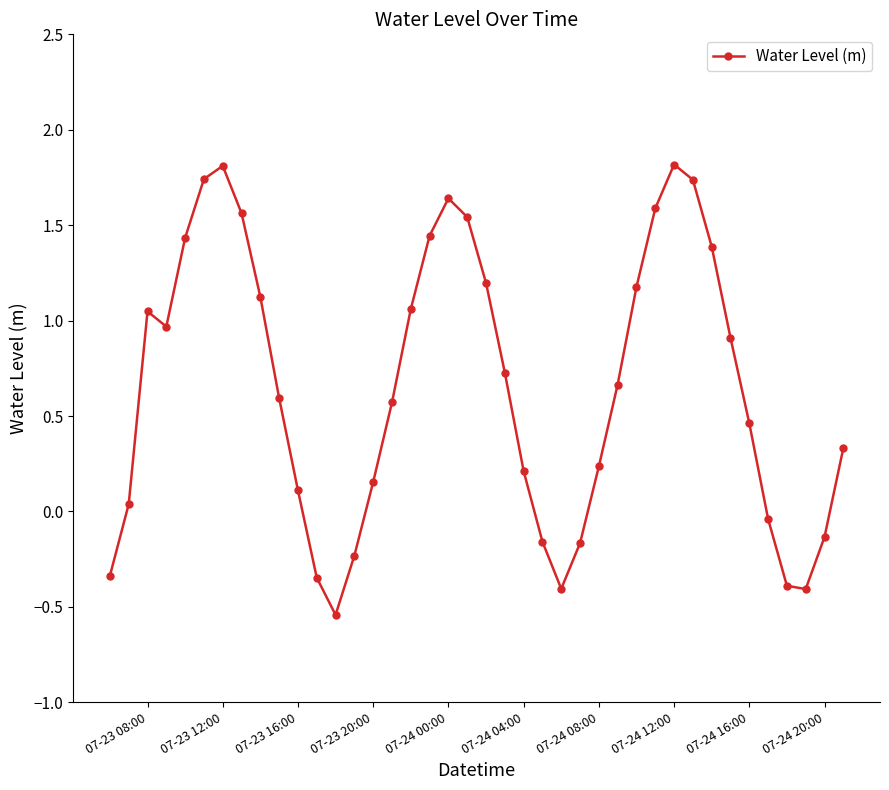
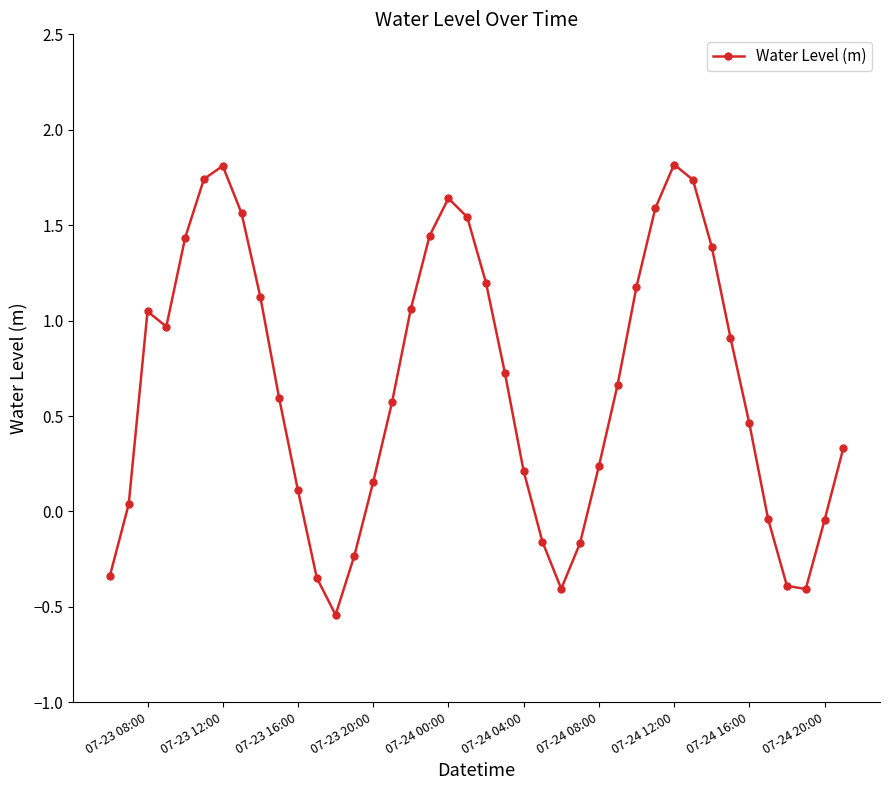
07-24 20:00: -0.13 -> -0.05
